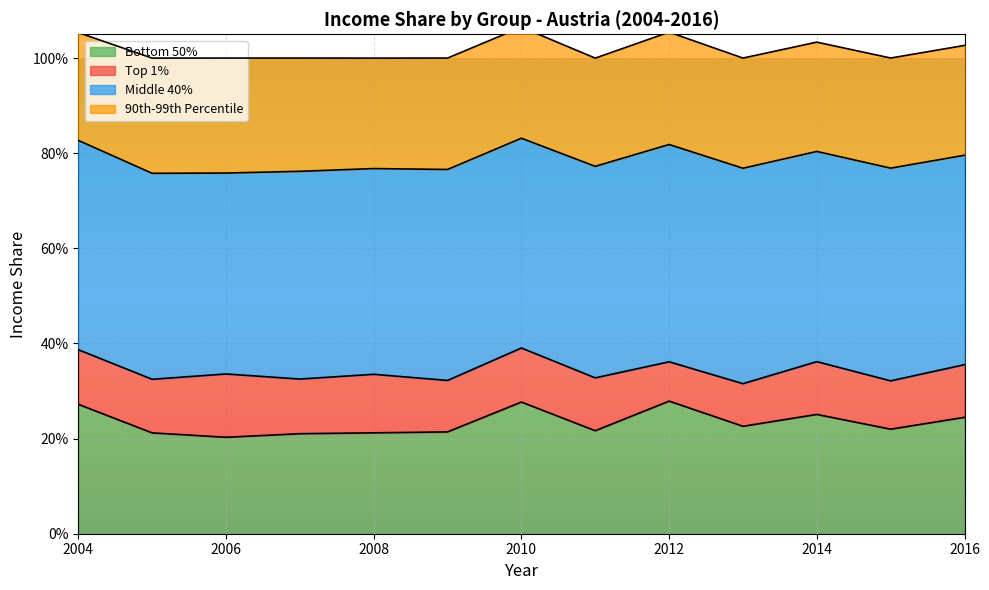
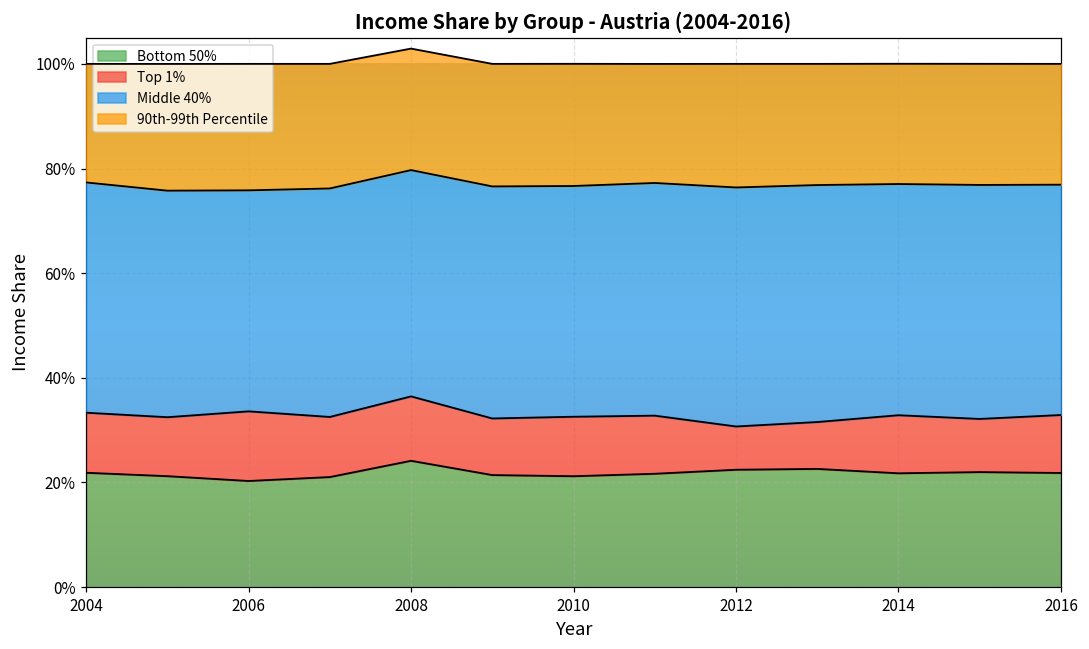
Bottom 50%, 2004: 27% -> 22%
Bottom 50%, 2008: 21% -> 24%
Bottom 50%, 2010: 28% -> 21%
Bottom 50%, 2012: 28% -> 22%
Bottom 50%, 2014: 25% -> 22%
Bottom 50%, 2016: 24% -> 22%
